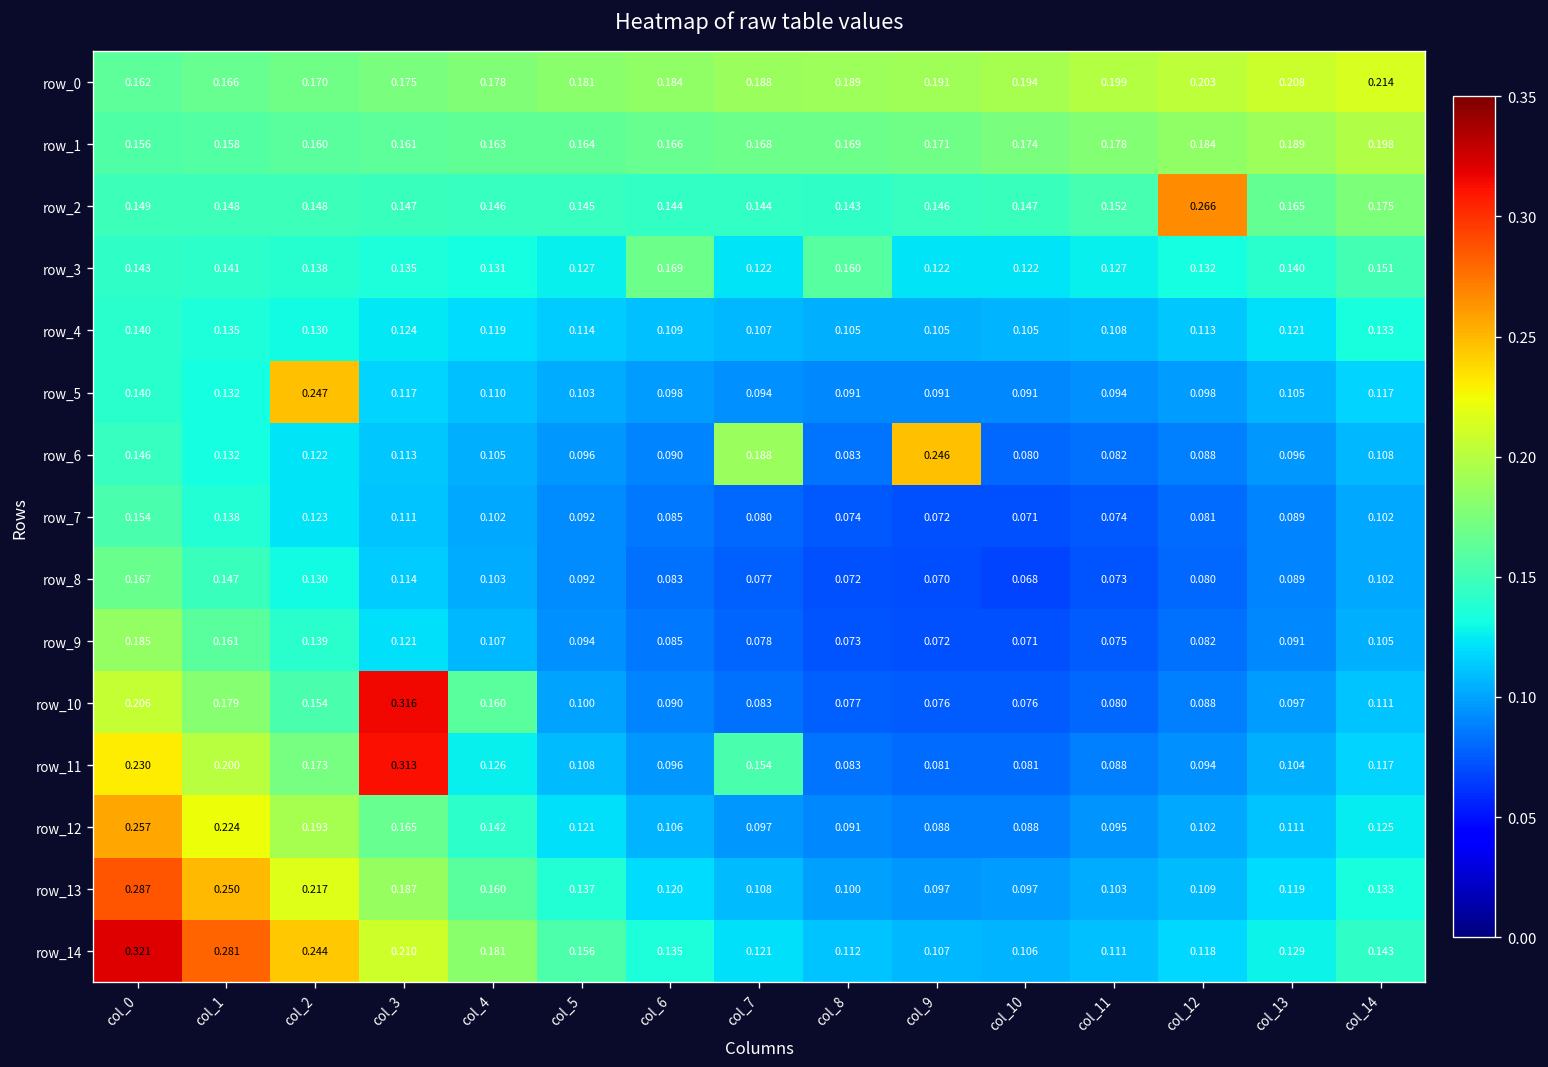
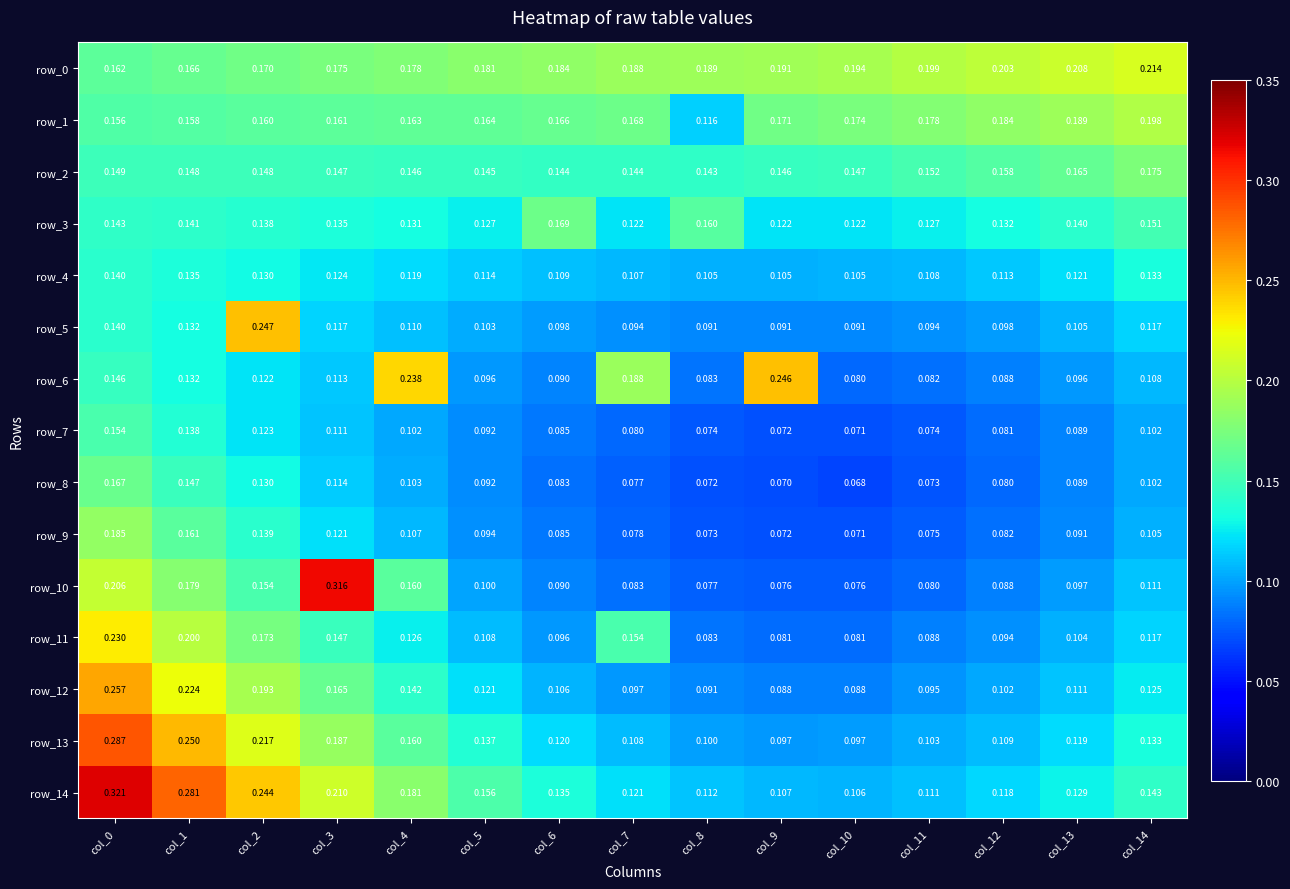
row_1, col_8: 0.169 -> 0.116
row_2, col_12: 0.266 -> 0.158
row_6, col_4: 0.105 -> 0.238
row_11, col_3: 0.313 -> 0.147
